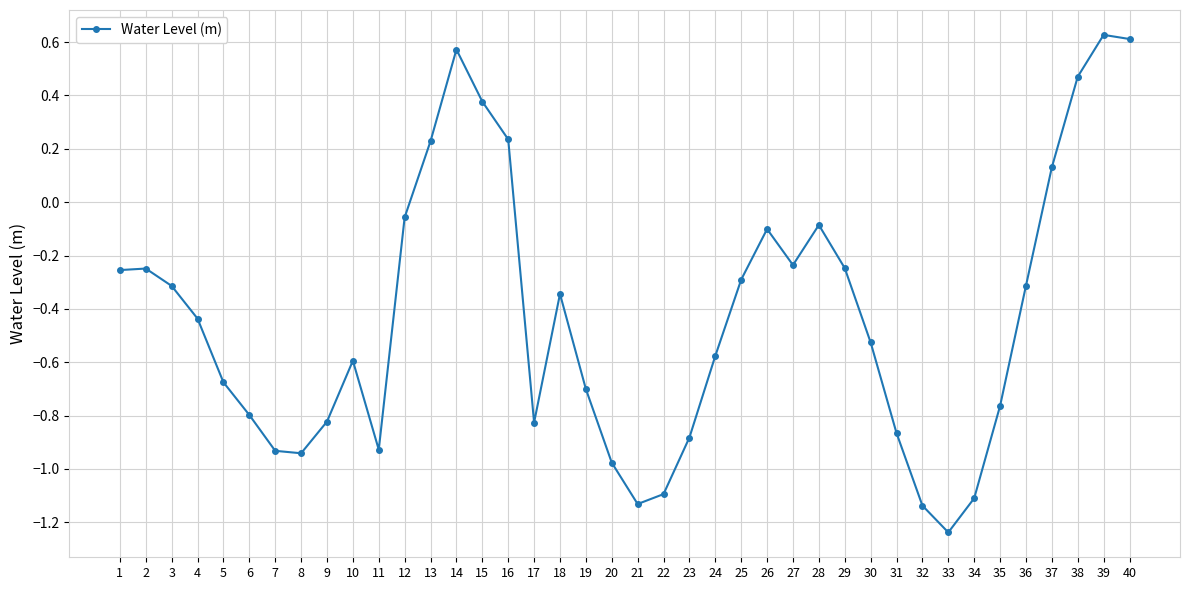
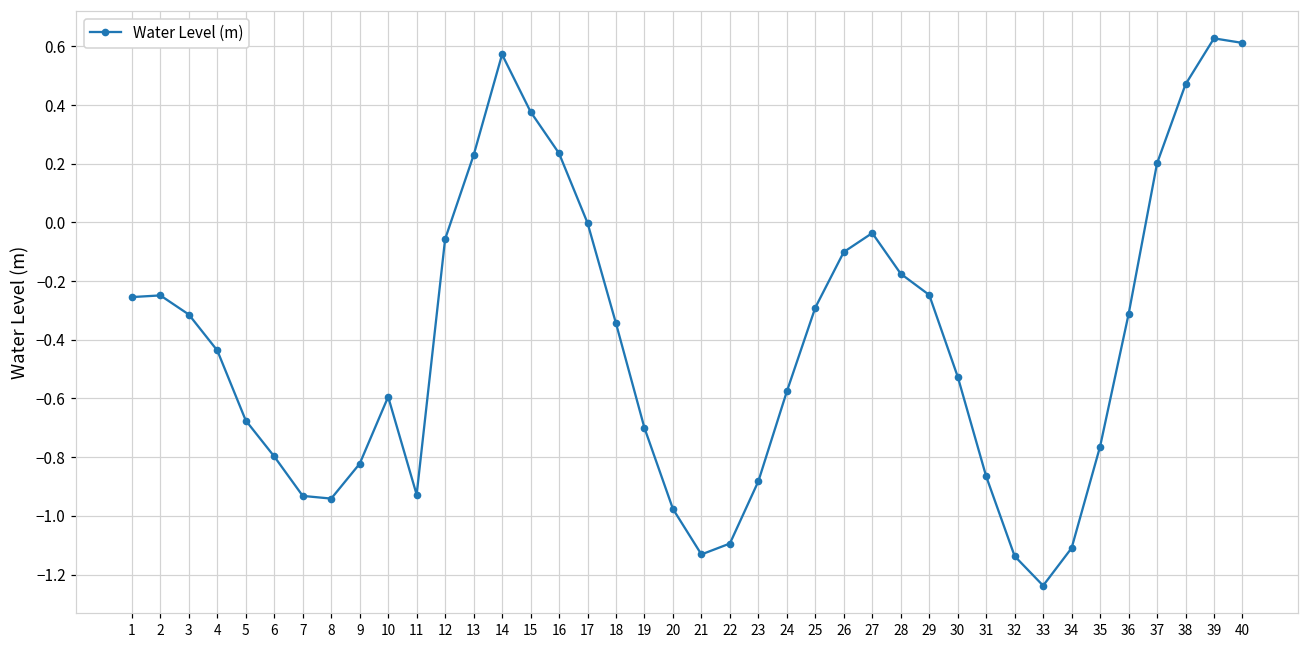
17: -0.83 -> 0.00
27: -0.24 -> -0.04
28: -0.09 -> -0.18
37: 0.13 -> 0.20
